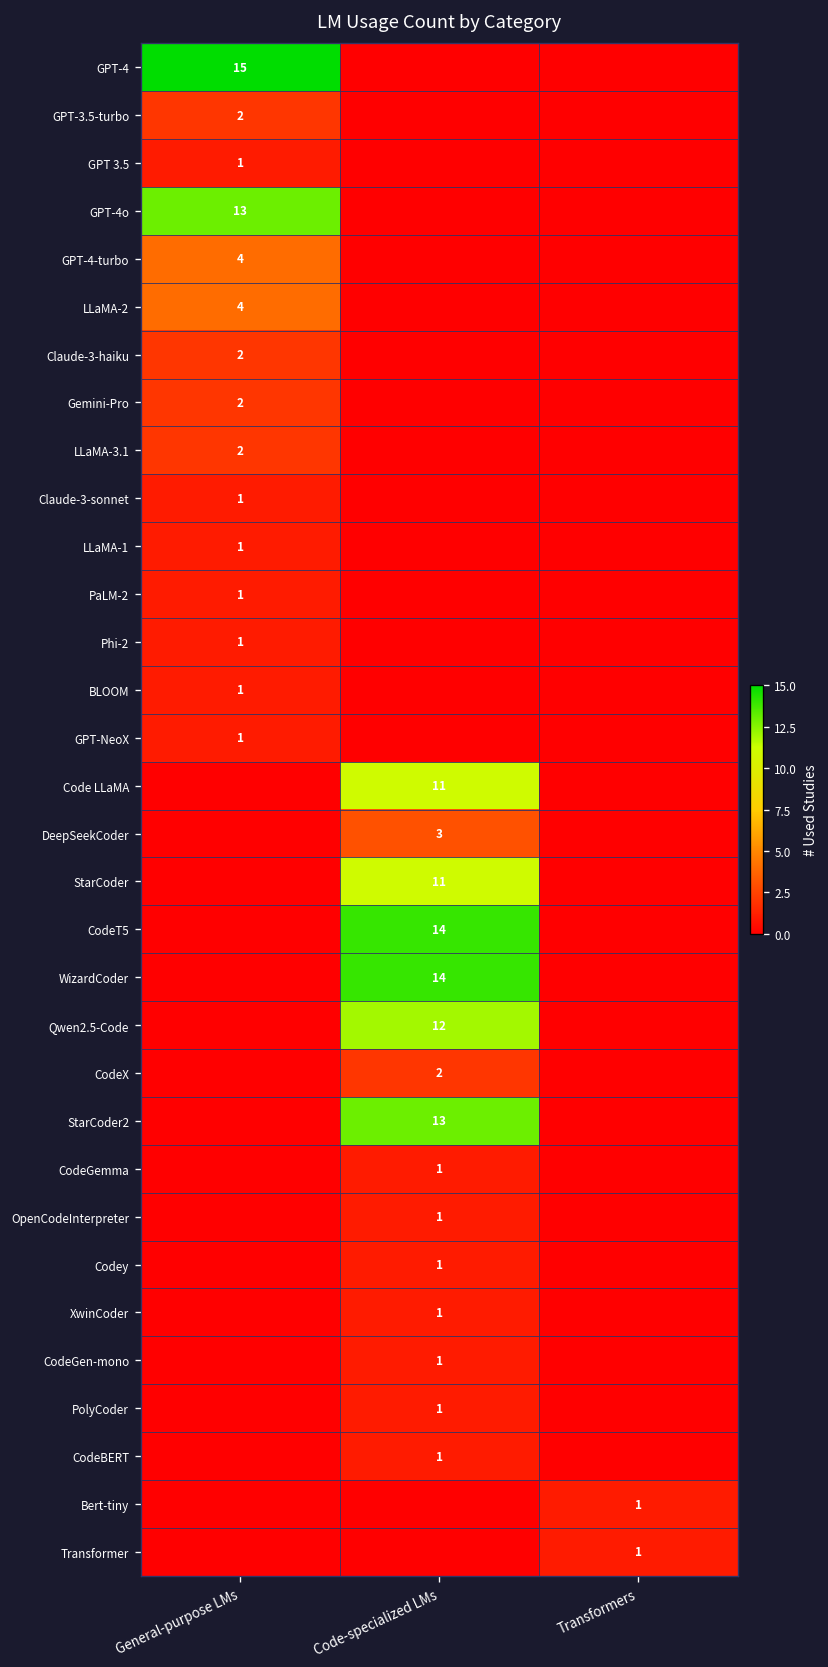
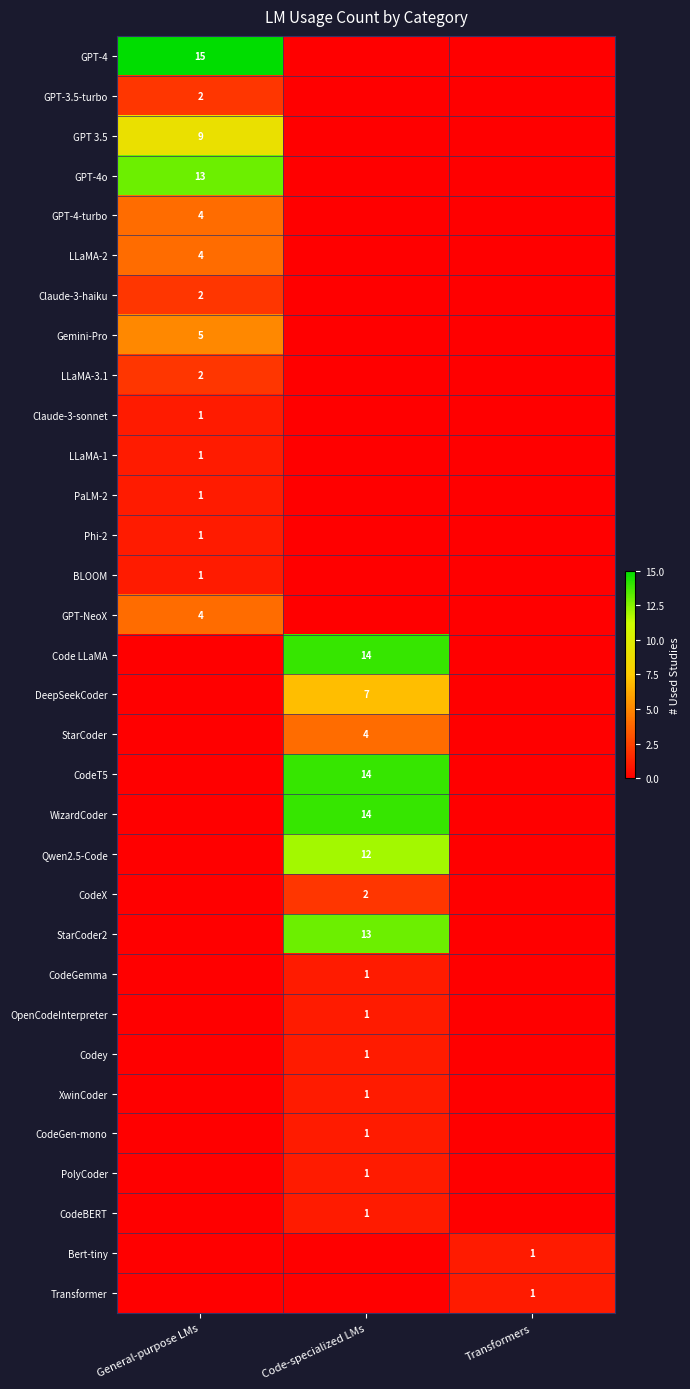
GPT 3.5, General-purpose LMs: 1 -> 9
Gemini-Pro, General-purpose LMs: 2 -> 5
GPT-NeoX, General-purpose LMs: 1 -> 4
Code LLaMA, Code-specialized LMs: 11 -> 14
DeepSeekCoder, Code-specialized LMs: 3 -> 7
StarCoder, Code-specialized LMs: 11 -> 4
